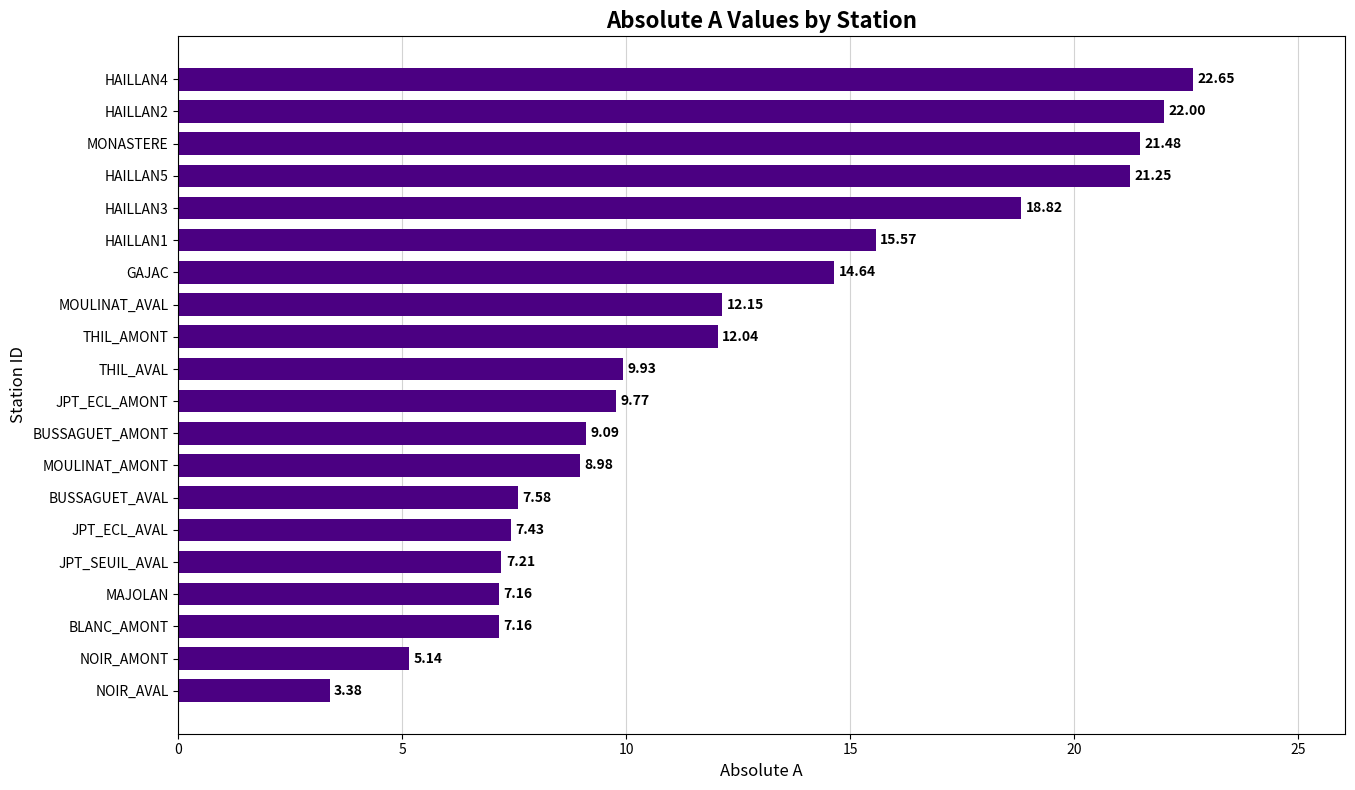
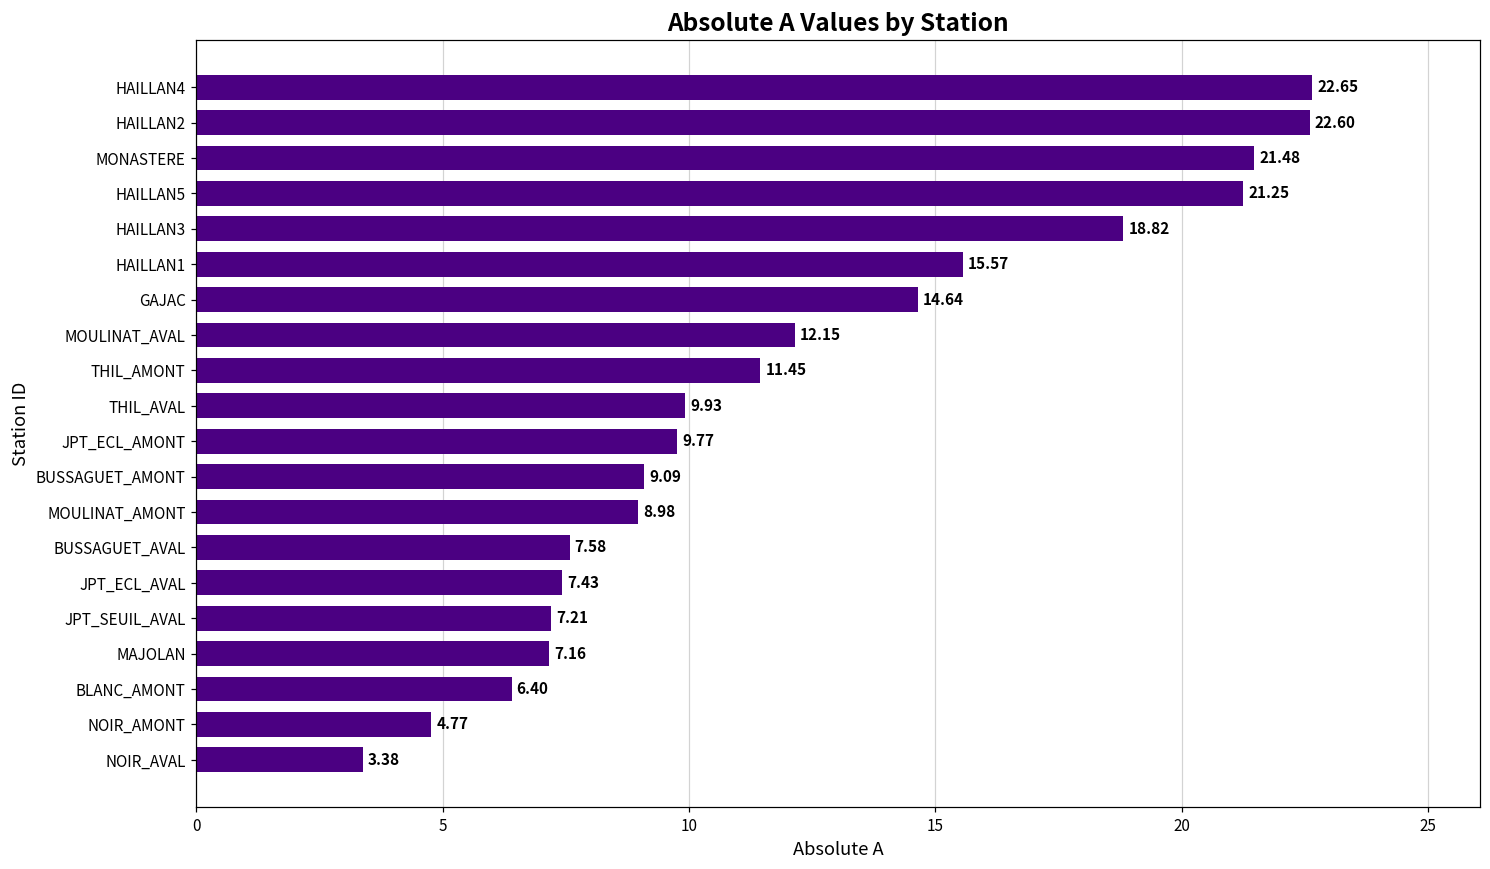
HAILLAN2: 22.00 -> 22.60
THIL_AMONT: 12.04 -> 11.45
BLANC_AMONT: 7.16 -> 6.40
NOIR_AMONT: 5.14 -> 4.77
